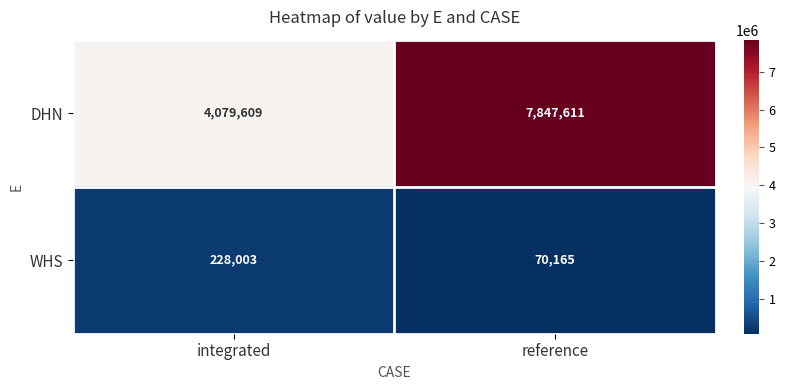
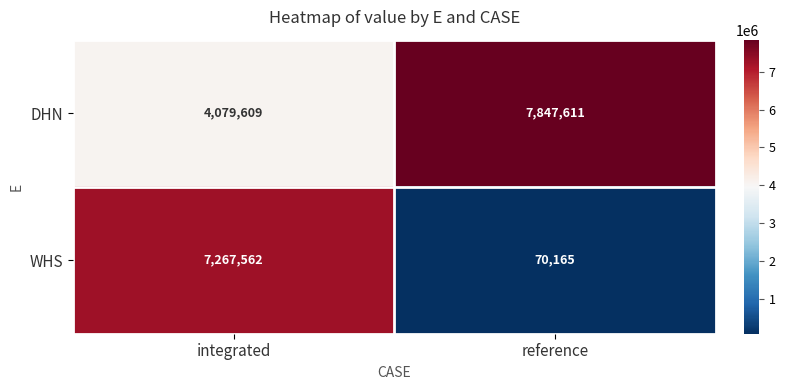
WHS, integrated: 228,003 -> 7,267,562
